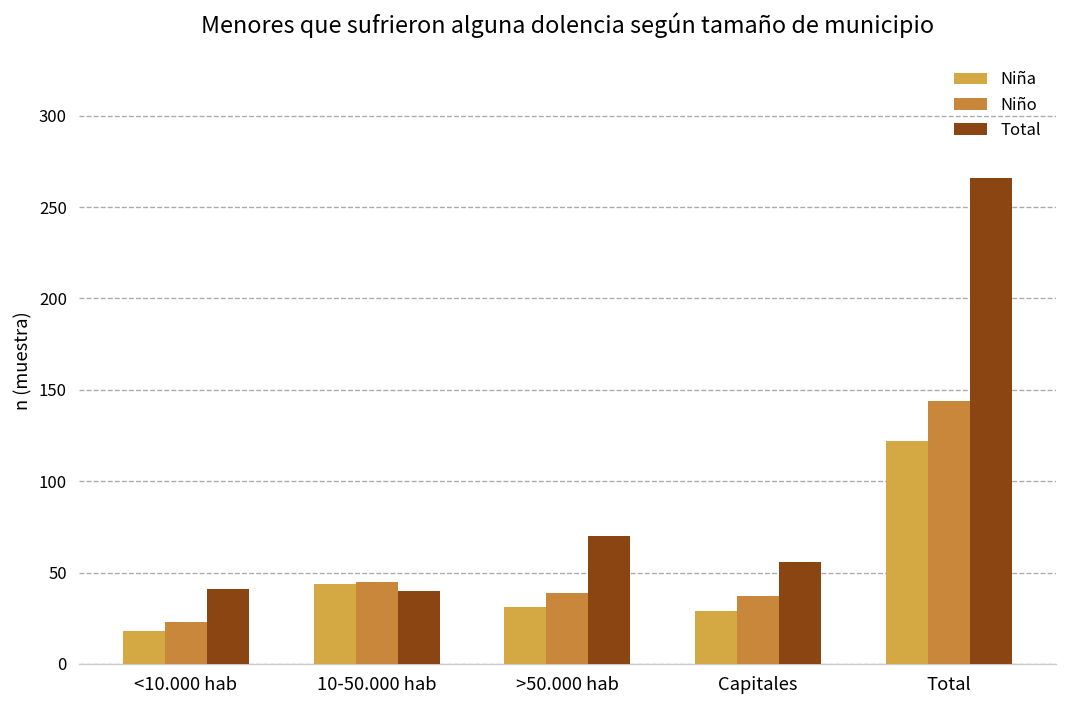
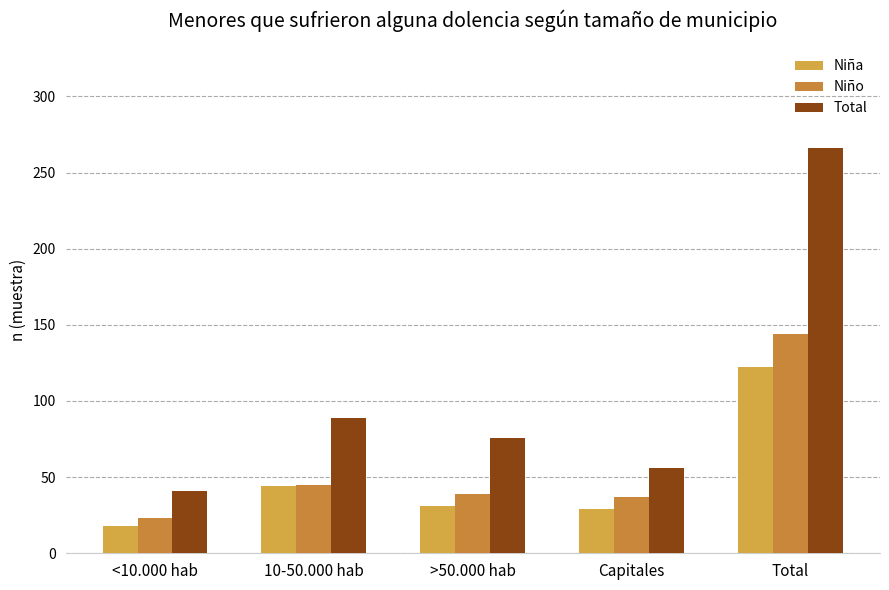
Total, 10-50.000 hab: 40 -> 89
Total, >50.000 hab: 70 -> 76
